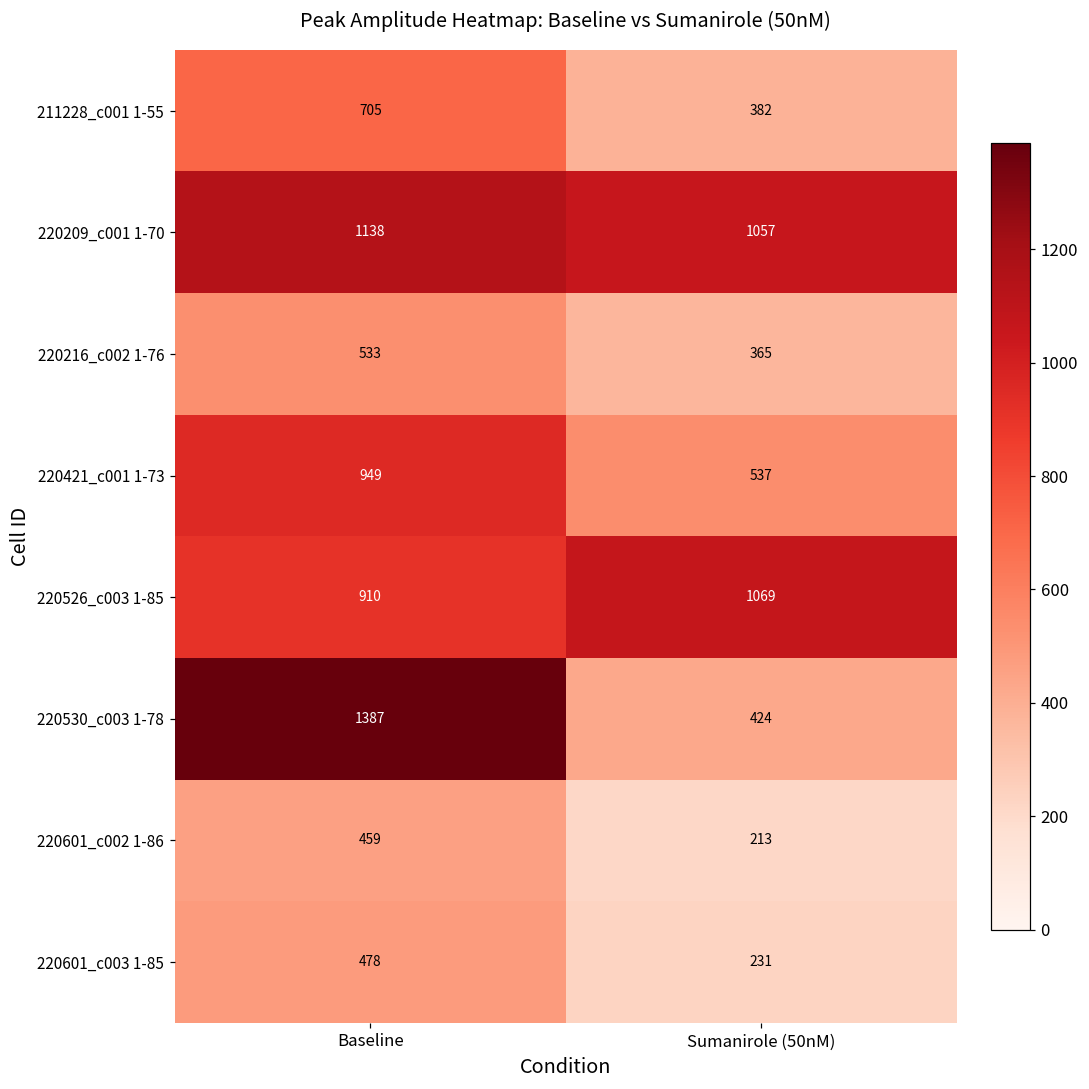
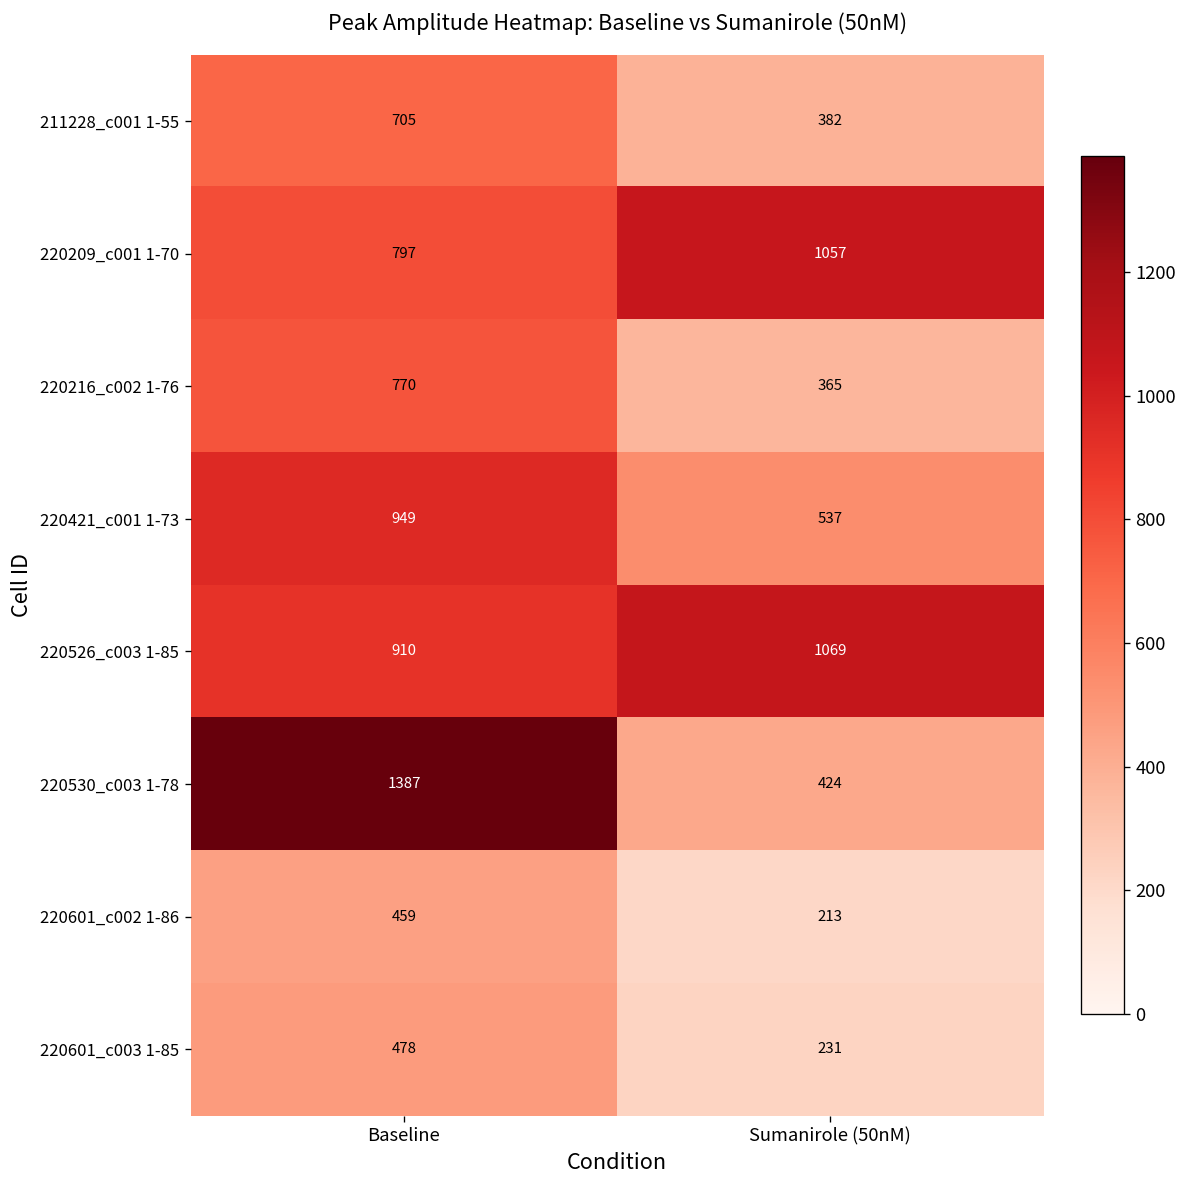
220209_c001 1-70, Baseline: 1138 -> 797
220216_c002 1-76, Baseline: 533 -> 770
